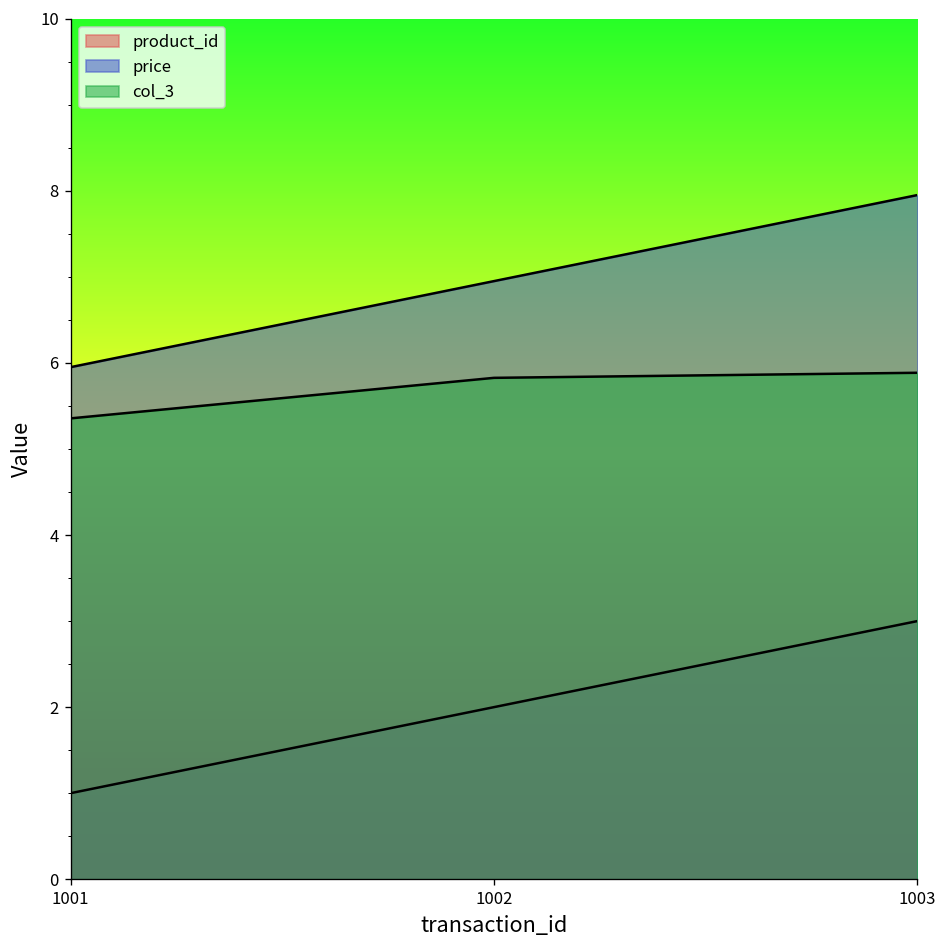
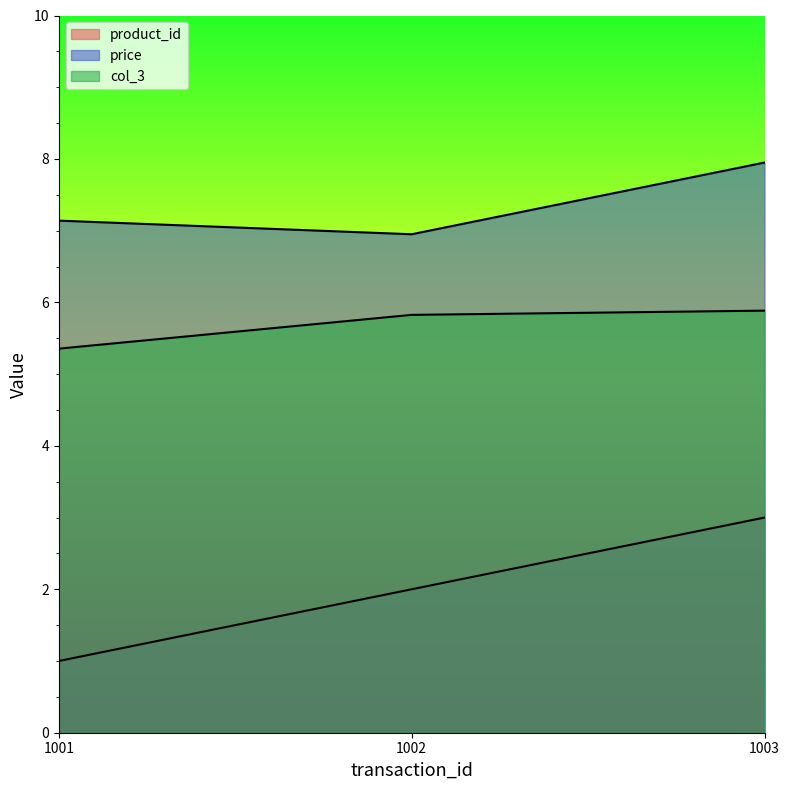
price, 1001: 6.0 -> 7.1
